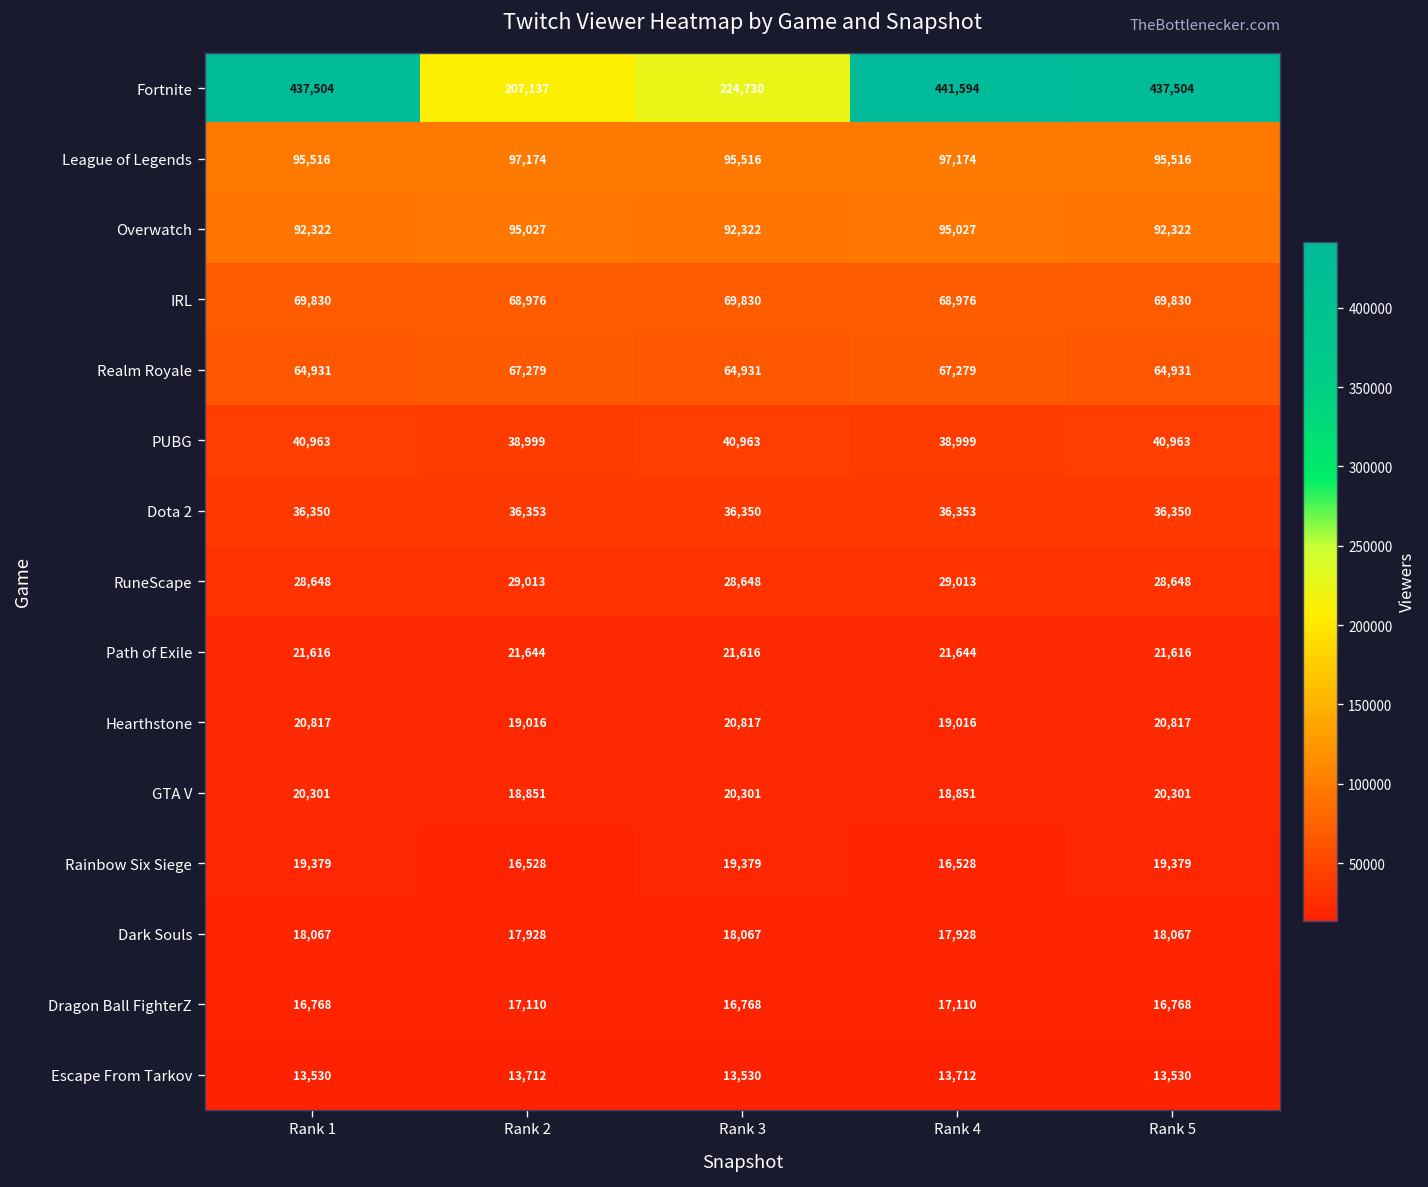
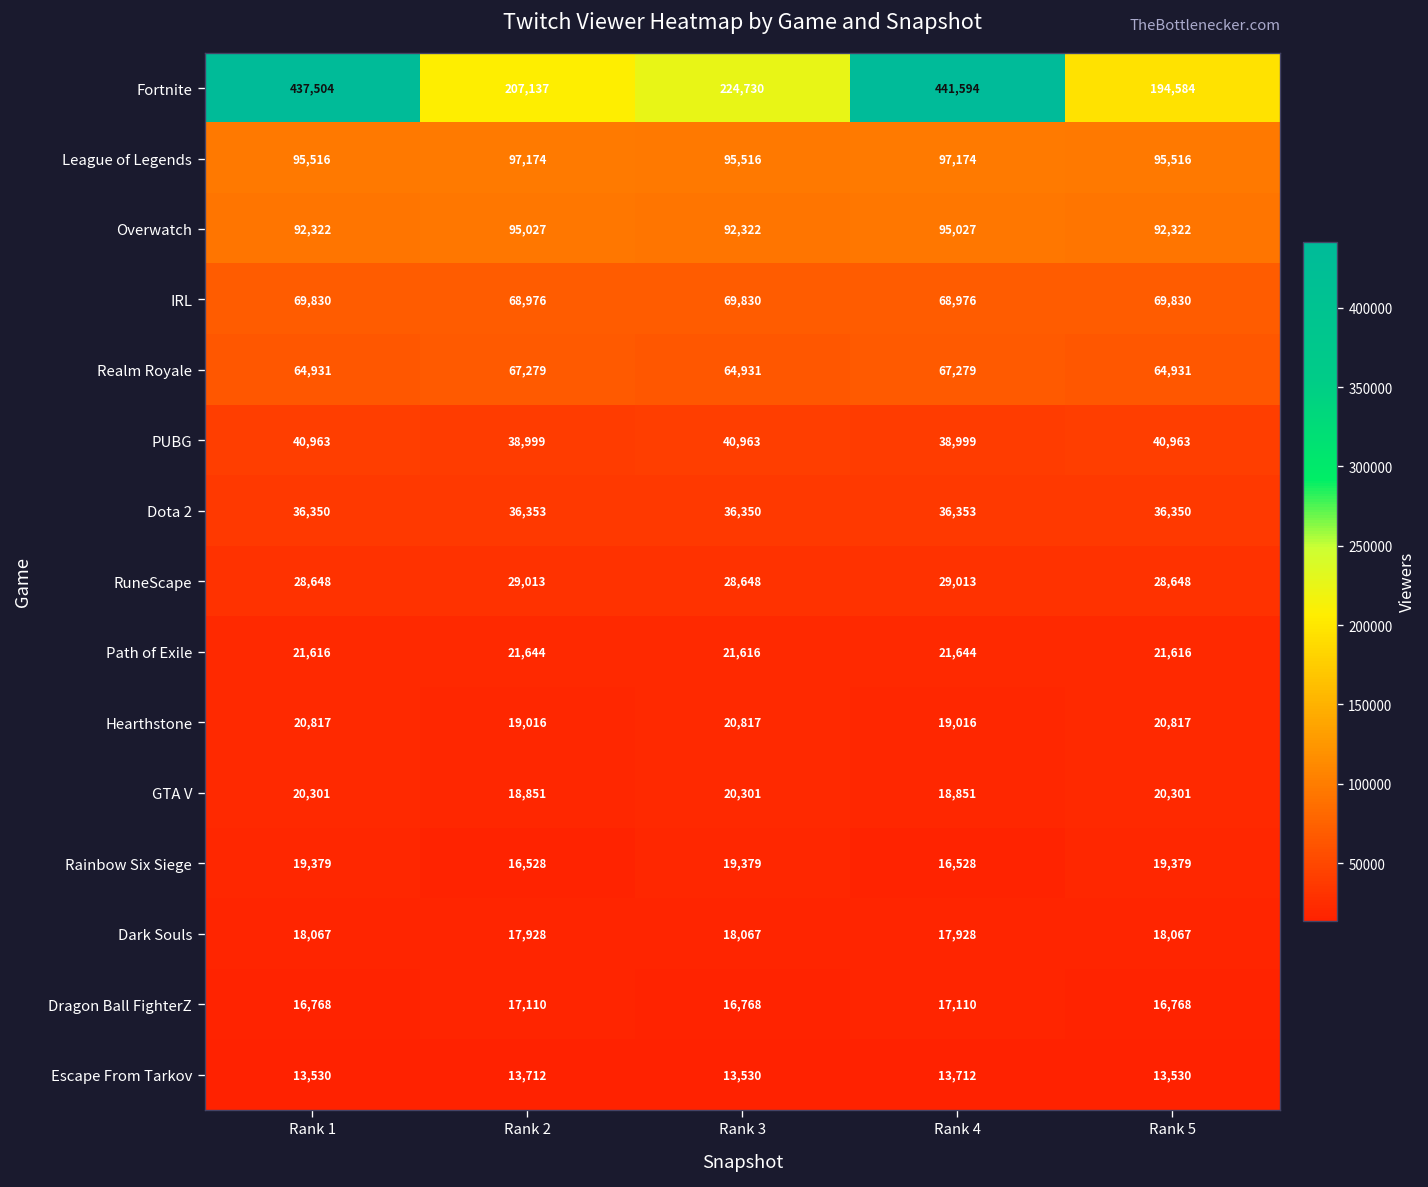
Fortnite, Rank 5: 437,504 -> 194,584
